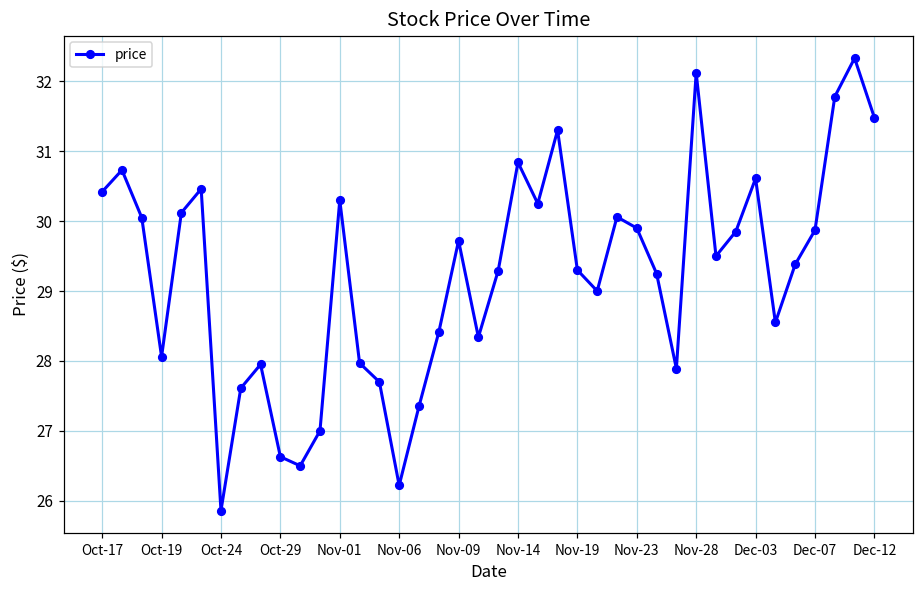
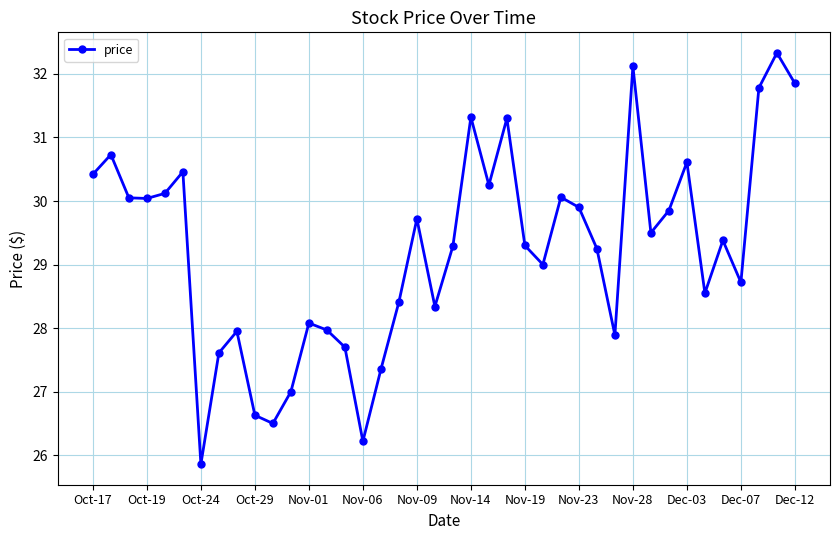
Oct-19: 28.1 -> 30.0
Nov-01: 30.3 -> 28.1
Nov-14: 30.8 -> 31.3
Dec-07: 29.9 -> 28.7
Dec-12: 31.5 -> 31.9
